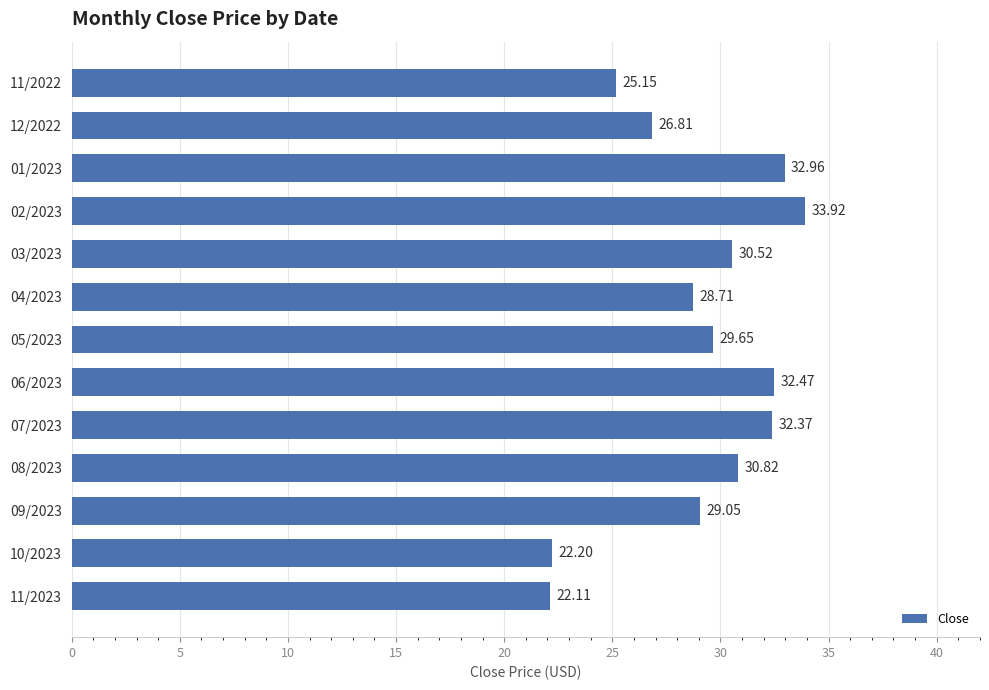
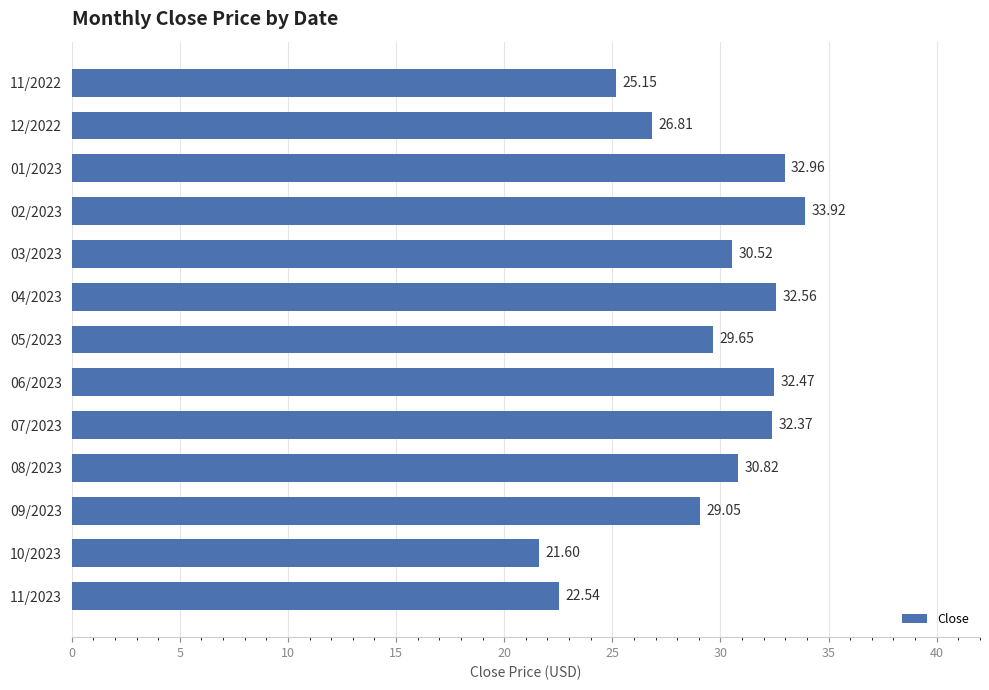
04/2023: 28.71 -> 32.56
10/2023: 22.20 -> 21.60
11/2023: 22.11 -> 22.54
